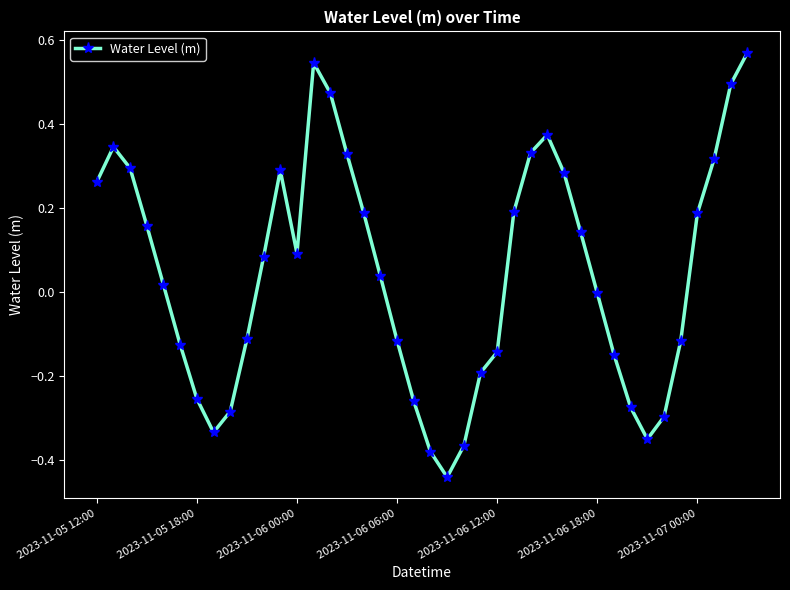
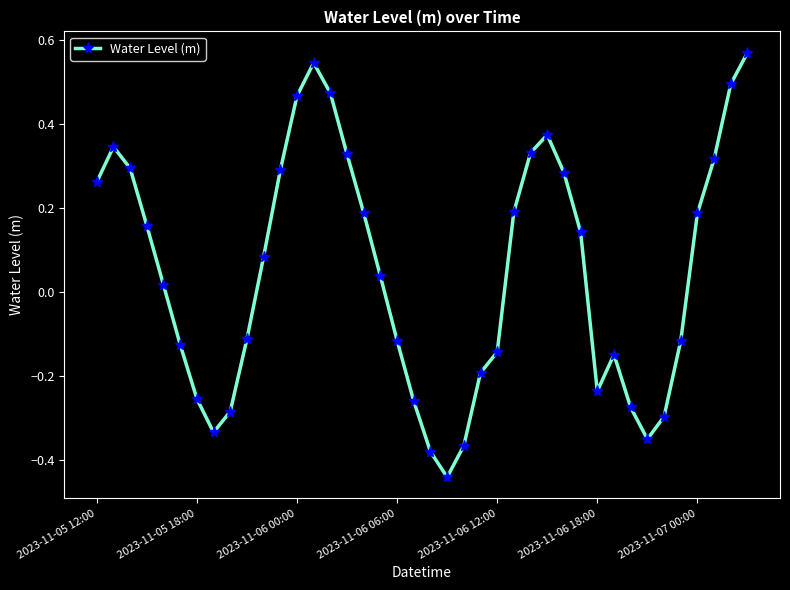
2023-11-06 00:00: 0.09 -> 0.47
2023-11-06 18:00: 0.00 -> -0.24
